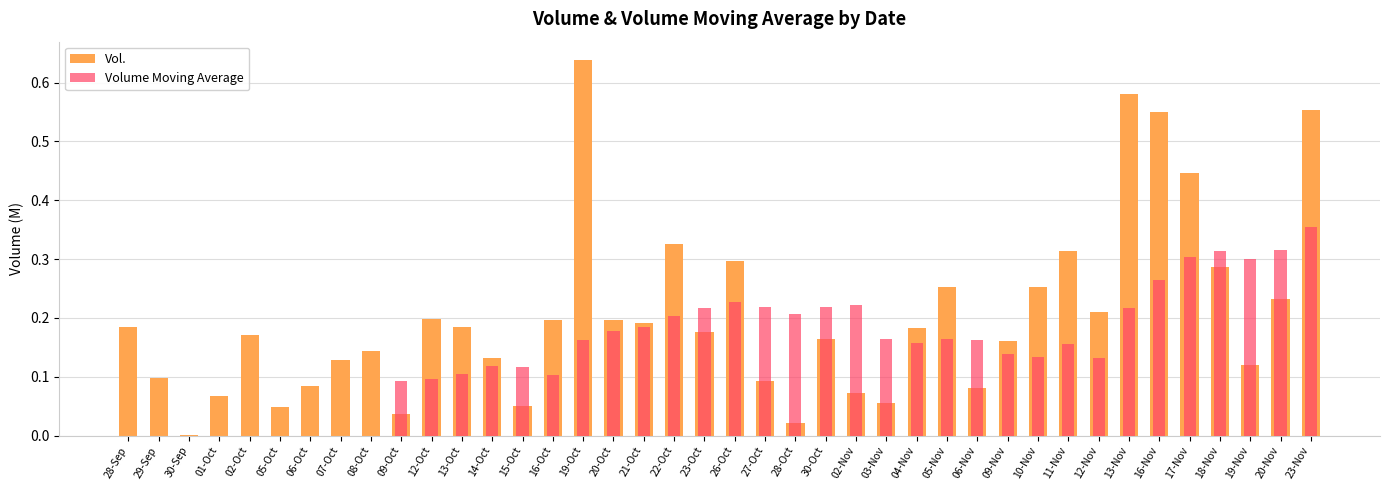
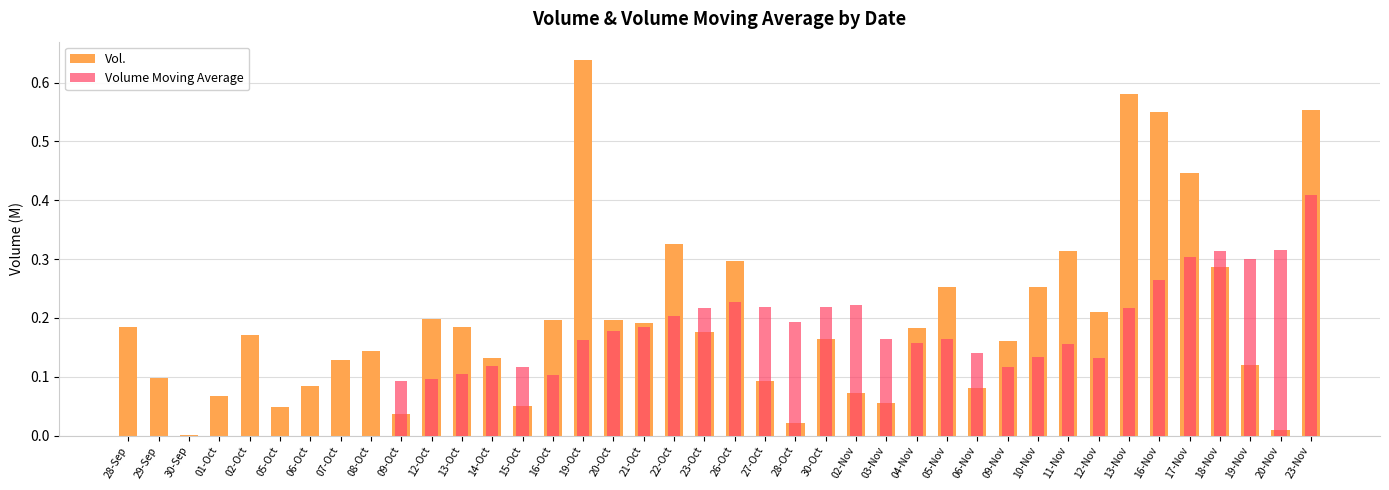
Volume Moving Average, 28-Oct: 0.21 -> 0.19
Volume Moving Average, 06-Nov: 0.16 -> 0.14
Volume Moving Average, 09-Nov: 0.14 -> 0.12
Vol., 20-Nov: 0.23 -> 0.01
Volume Moving Average, 23-Nov: 0.35 -> 0.41
